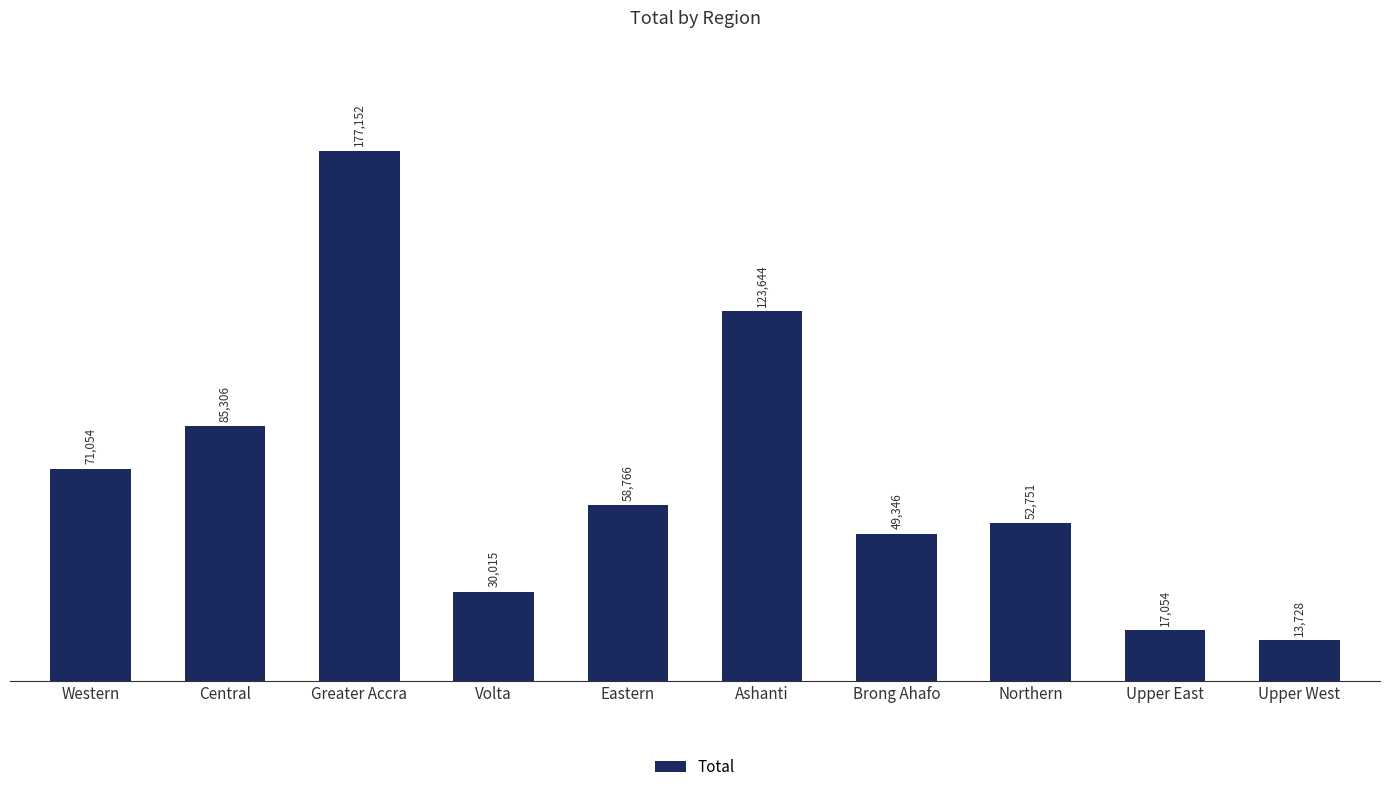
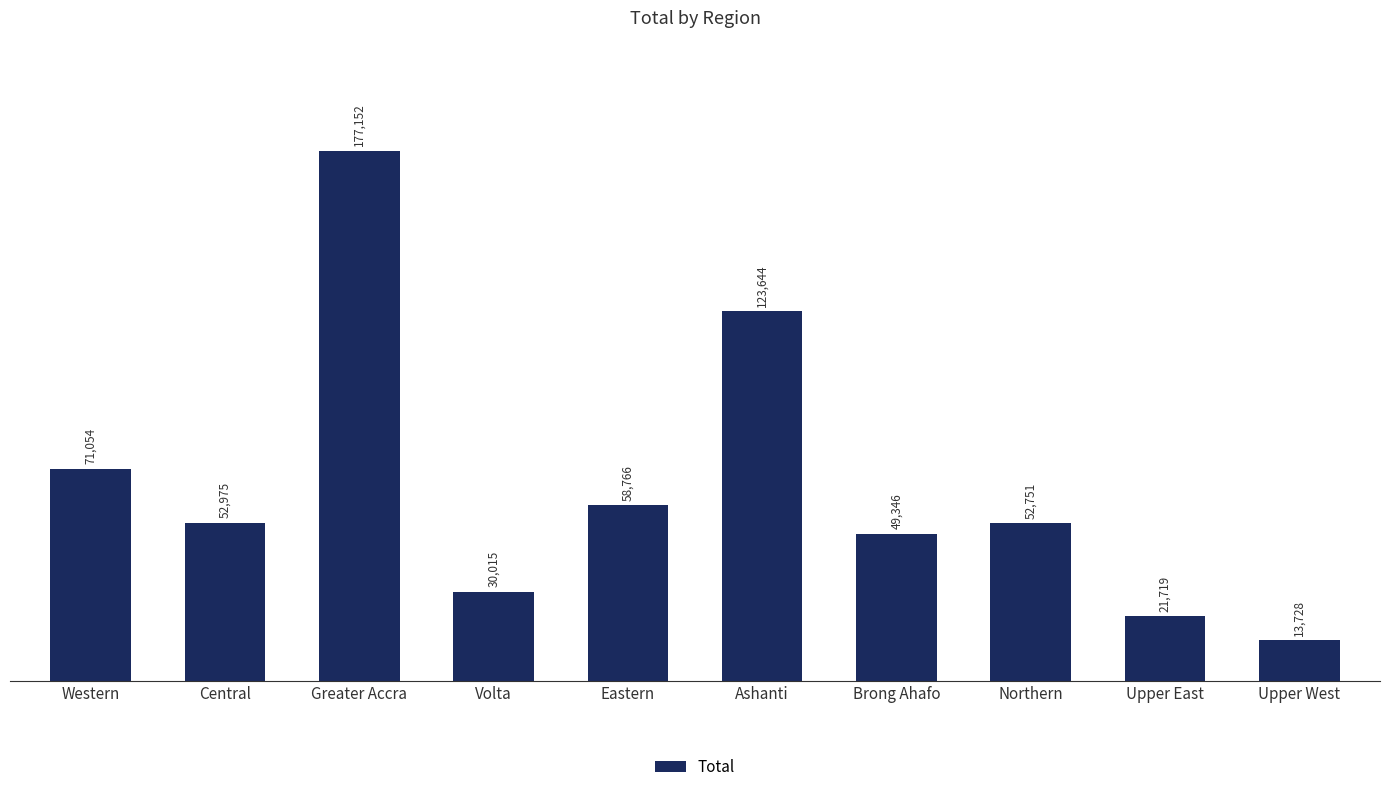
Central: 85,306 -> 52,975
Upper East: 17,054 -> 21,719
